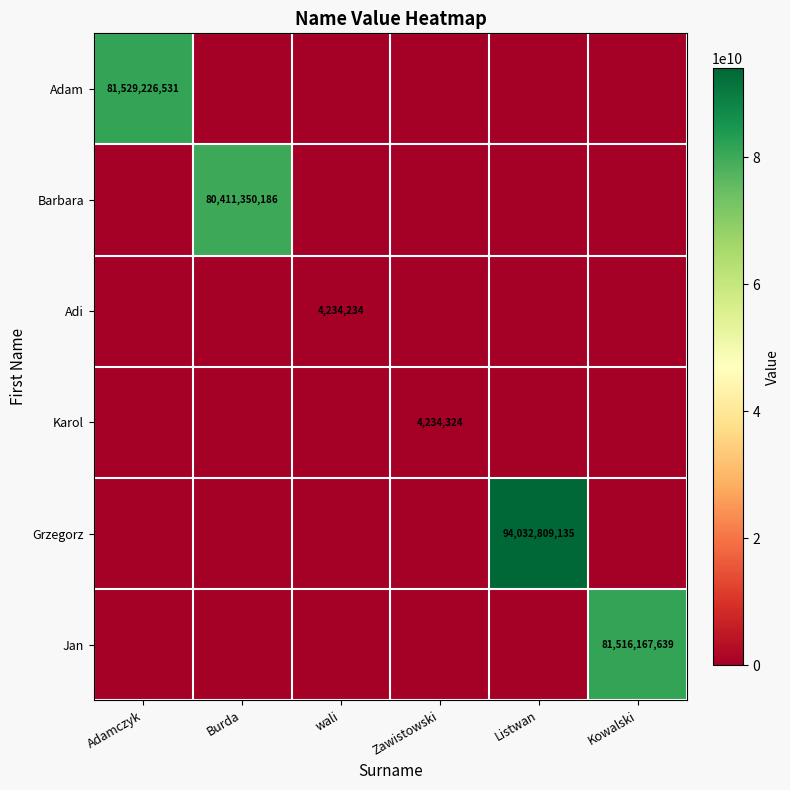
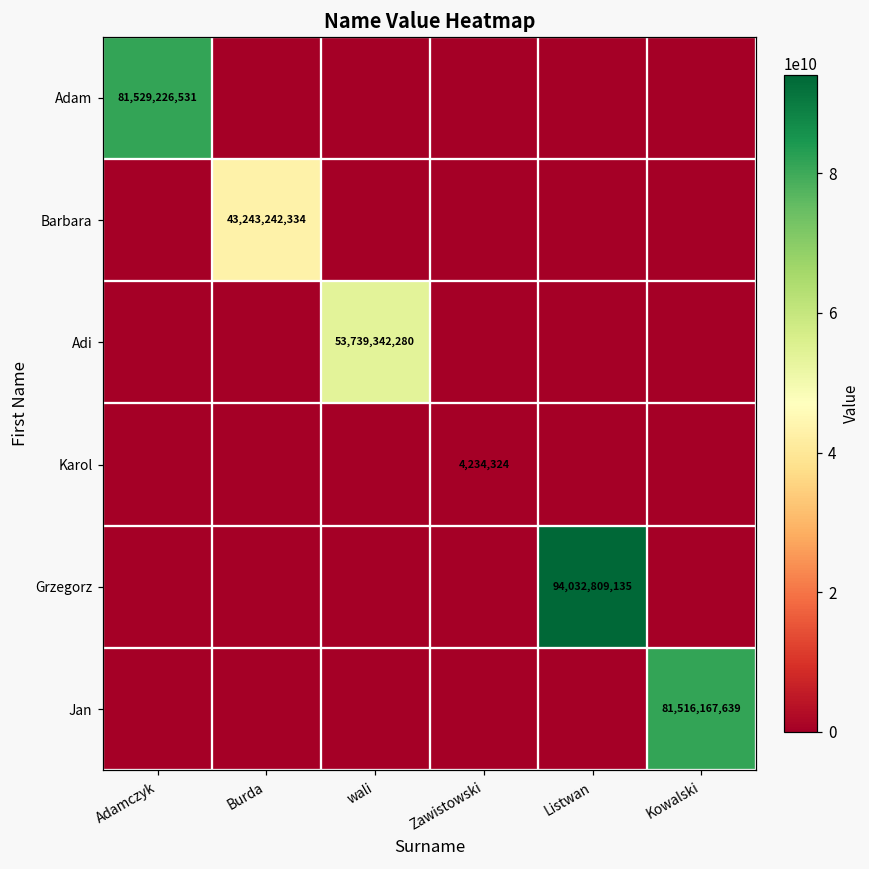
Barbara, Burda: 80,411,350,186 -> 43,243,242,334
Adi, wali: 4,234,234 -> 53,739,342,280
